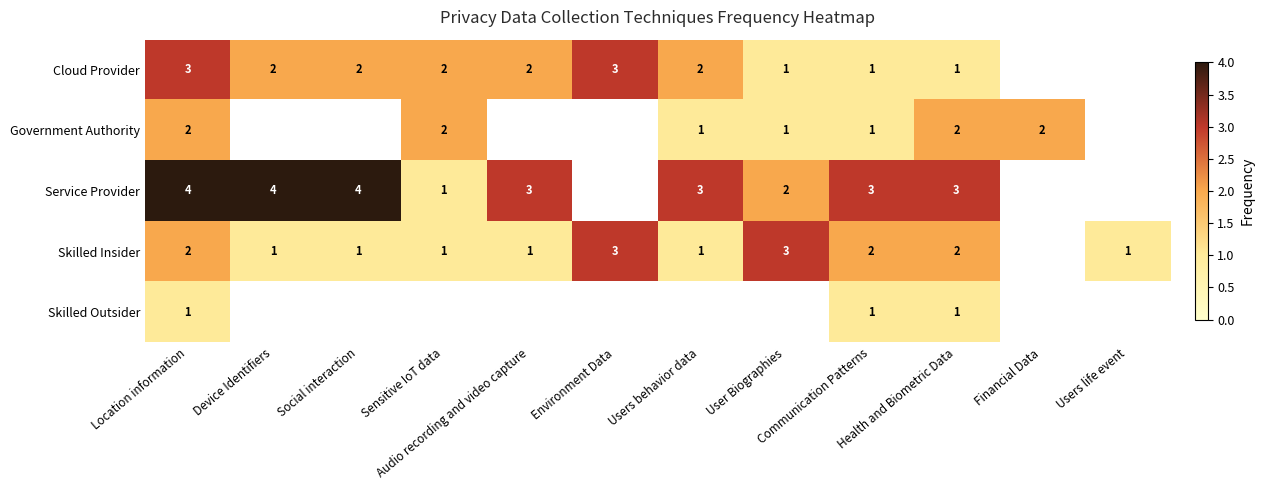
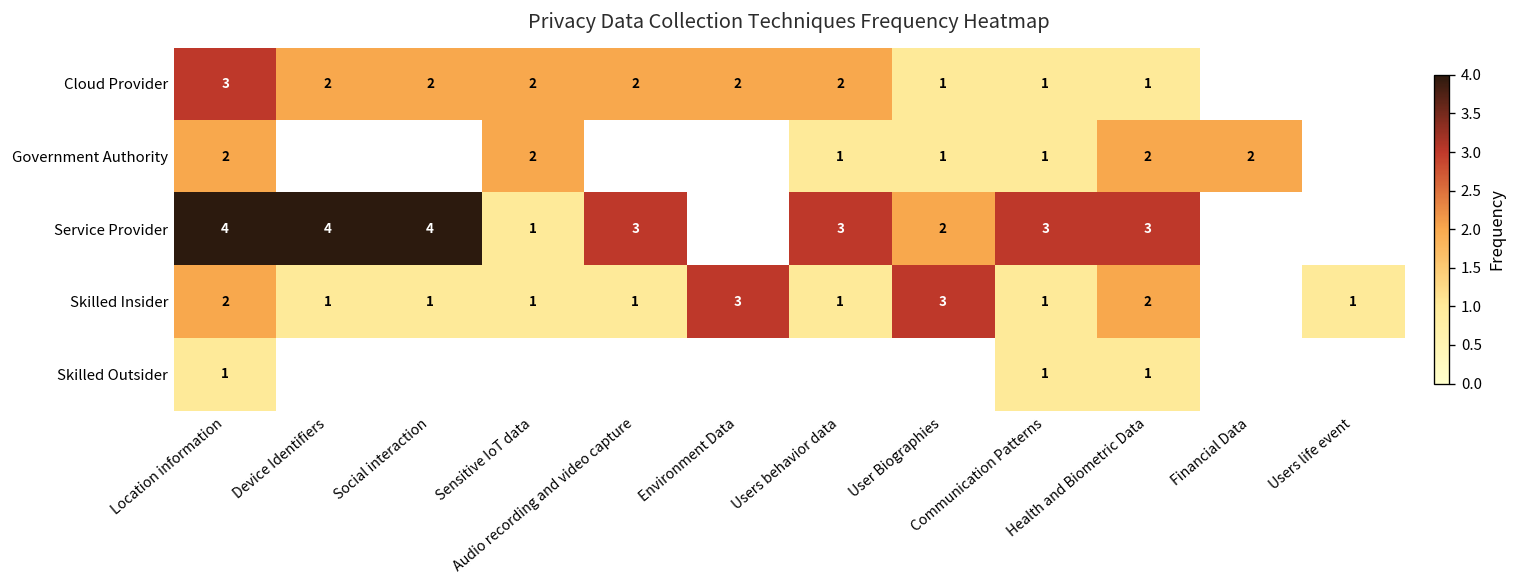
Cloud Provider, Environment Data: 3 -> 2
Skilled Insider, Communication Patterns: 2 -> 1
